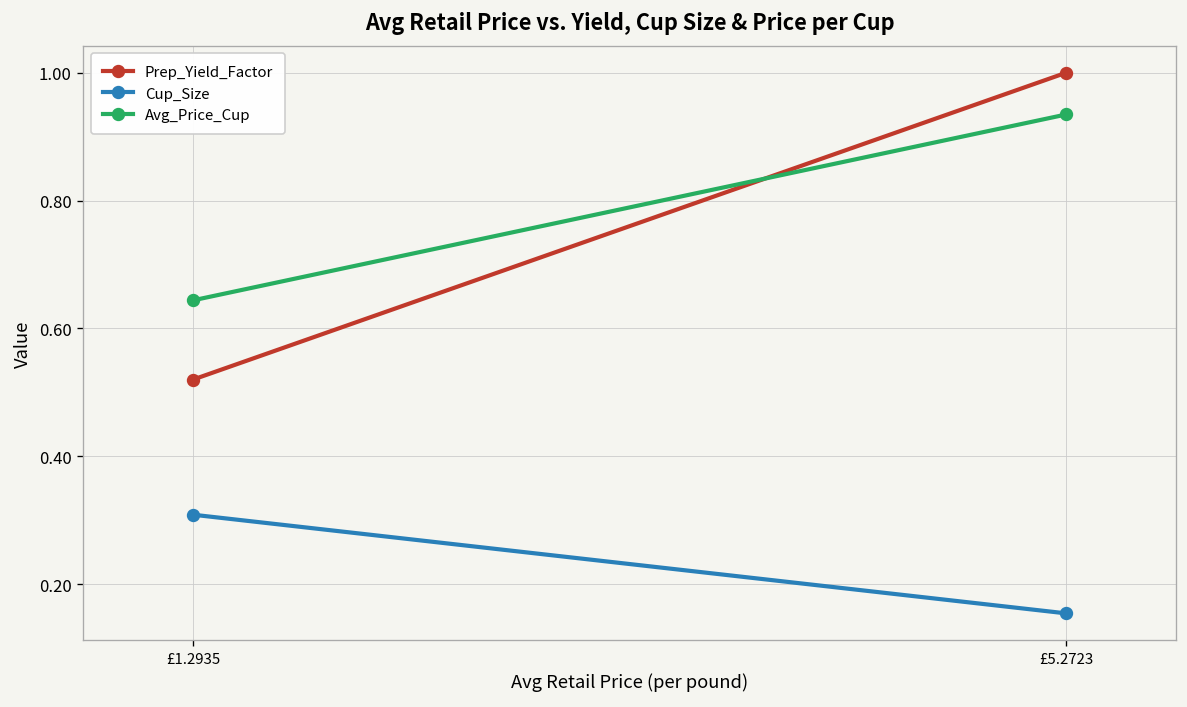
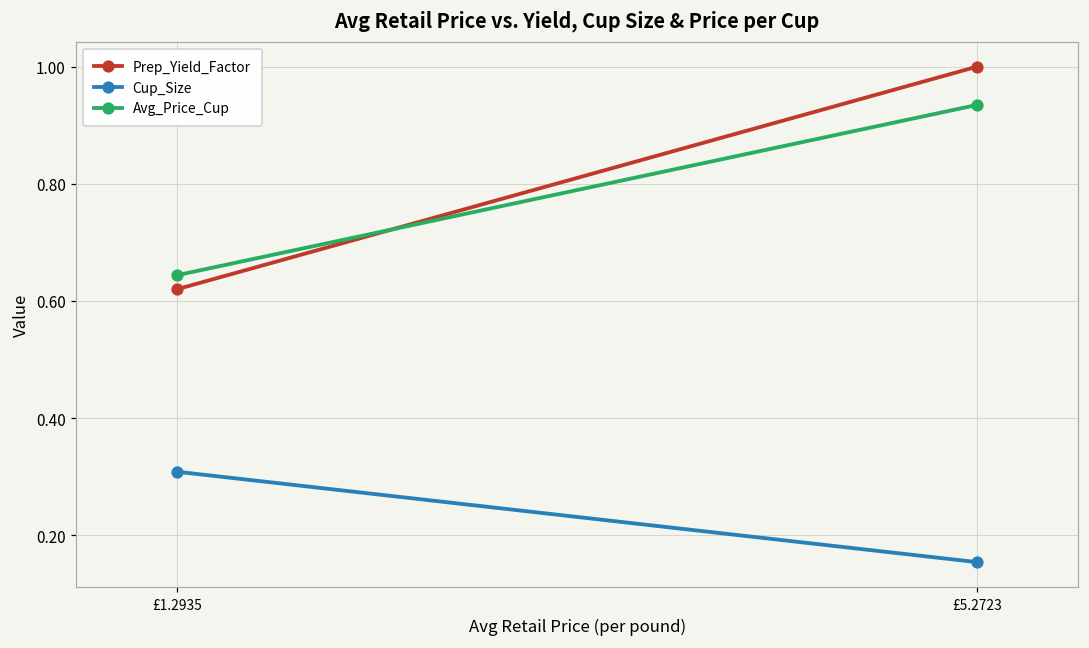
Prep_Yield_Factor, £1.2935: 0.52 -> 0.62
